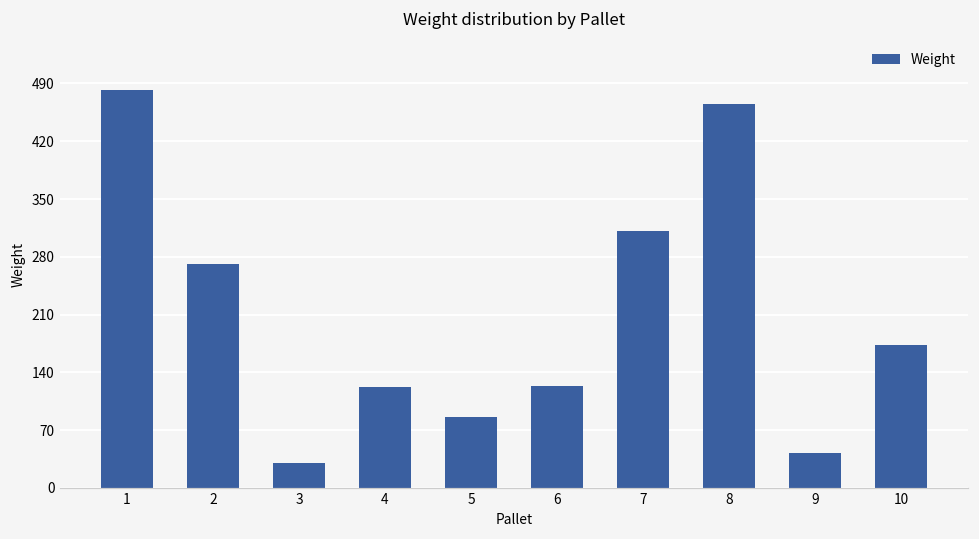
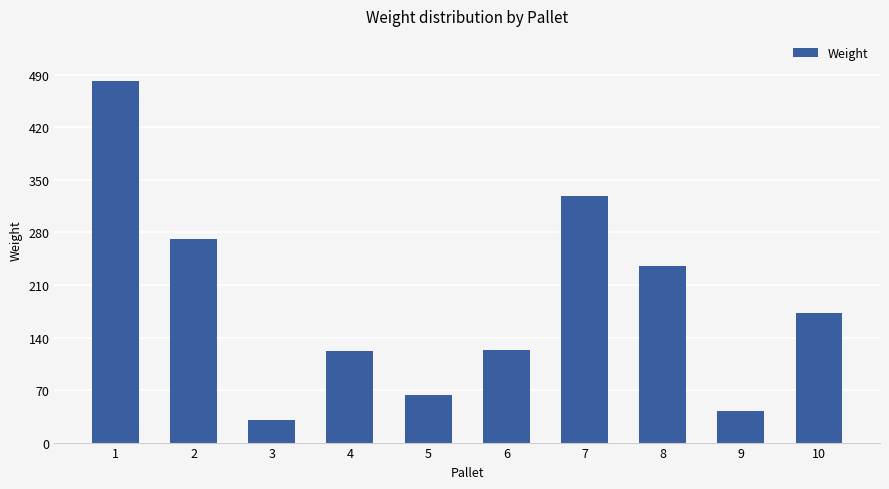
5: 90 -> 60
7: 310 -> 330
8: 470 -> 240
